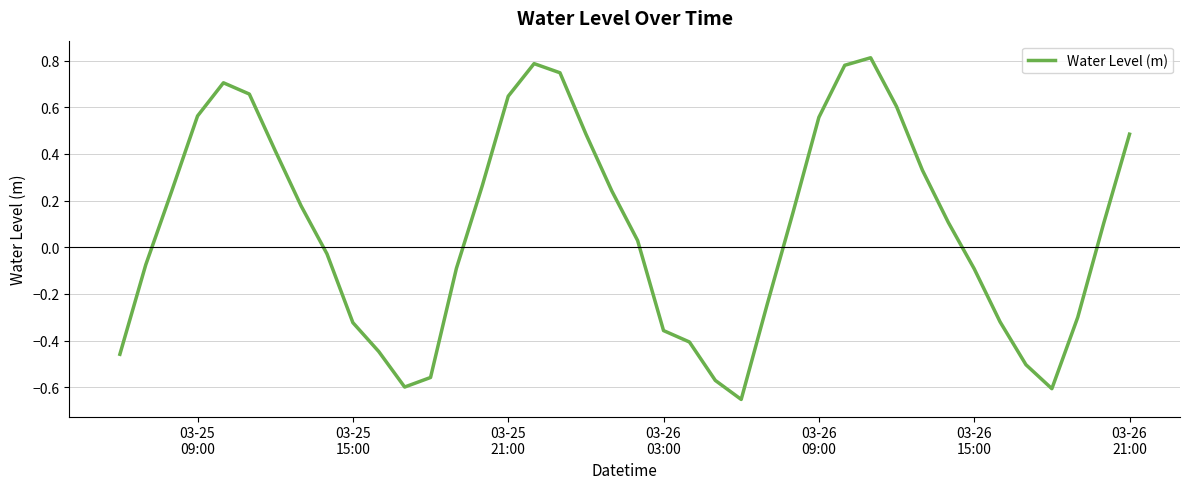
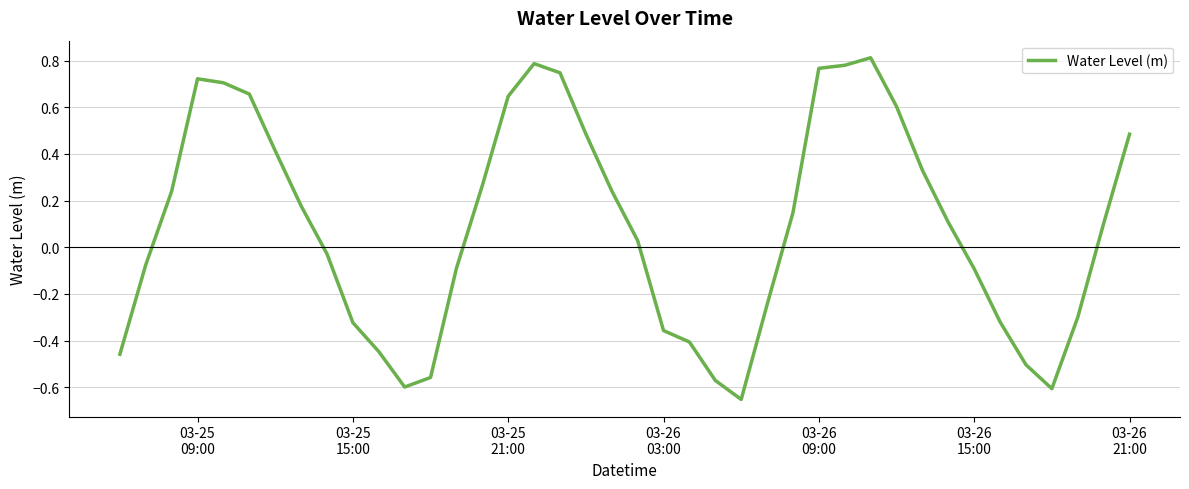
03-25 09:00: 0.56 -> 0.72
03-26 09:00: 0.56 -> 0.77
